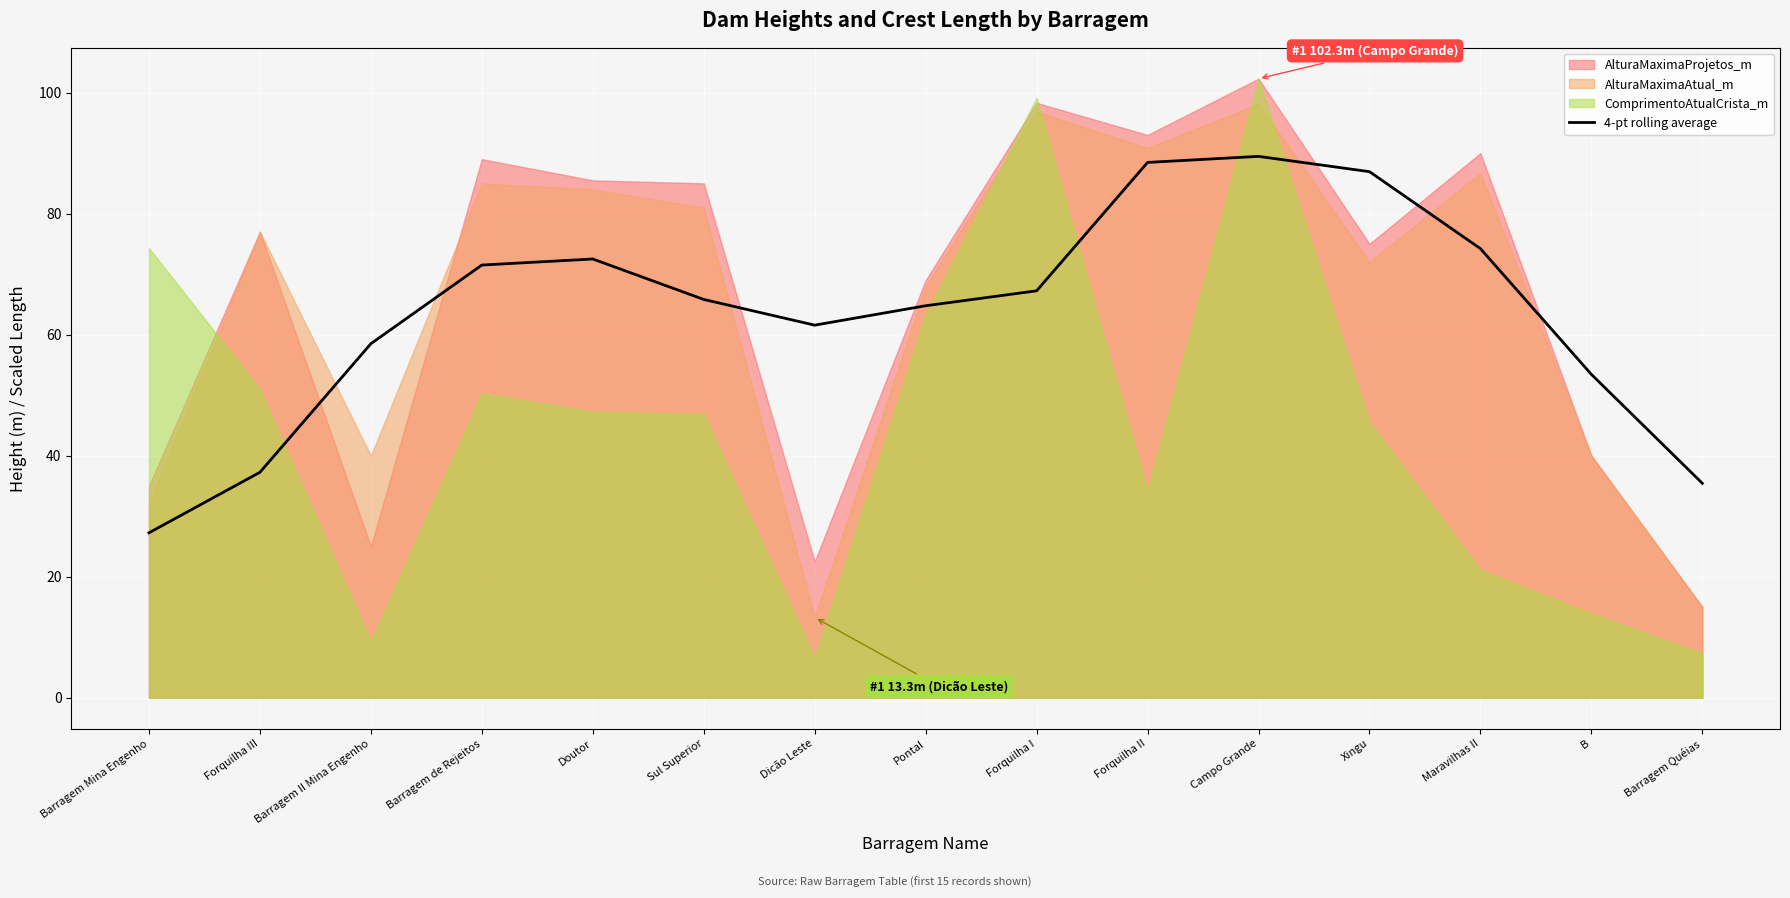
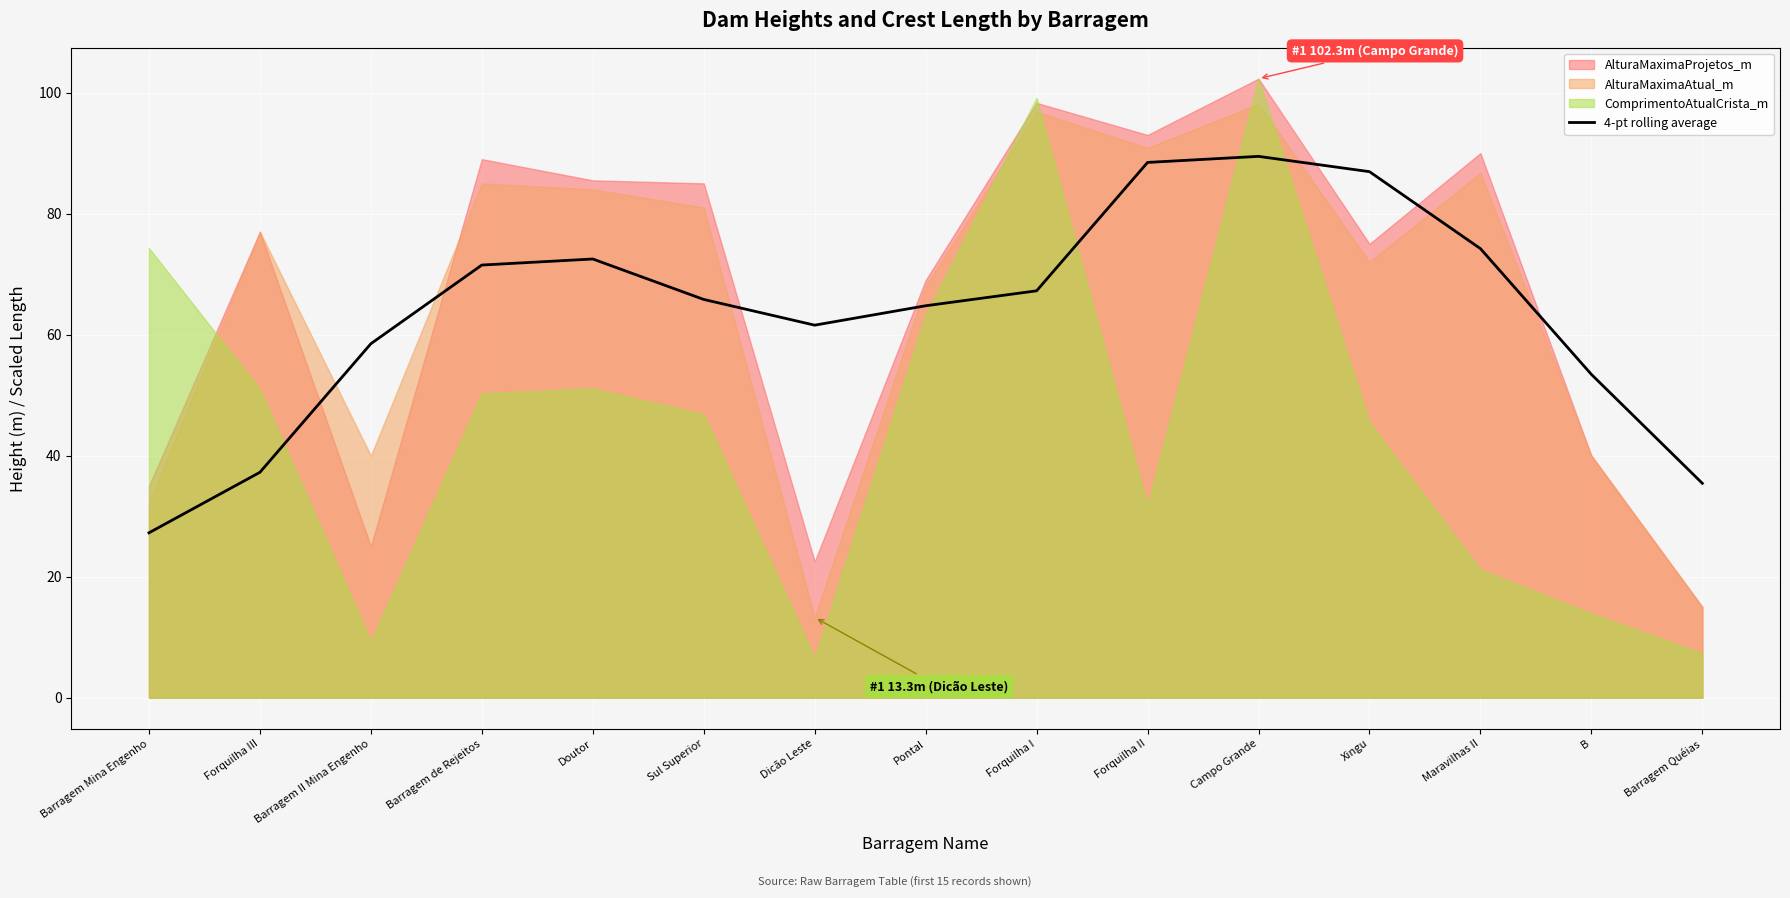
ComprimentoAtualCrista_m, Doutor: 47 -> 51
ComprimentoAtualCrista_m, Forquilha II: 34 -> 32
